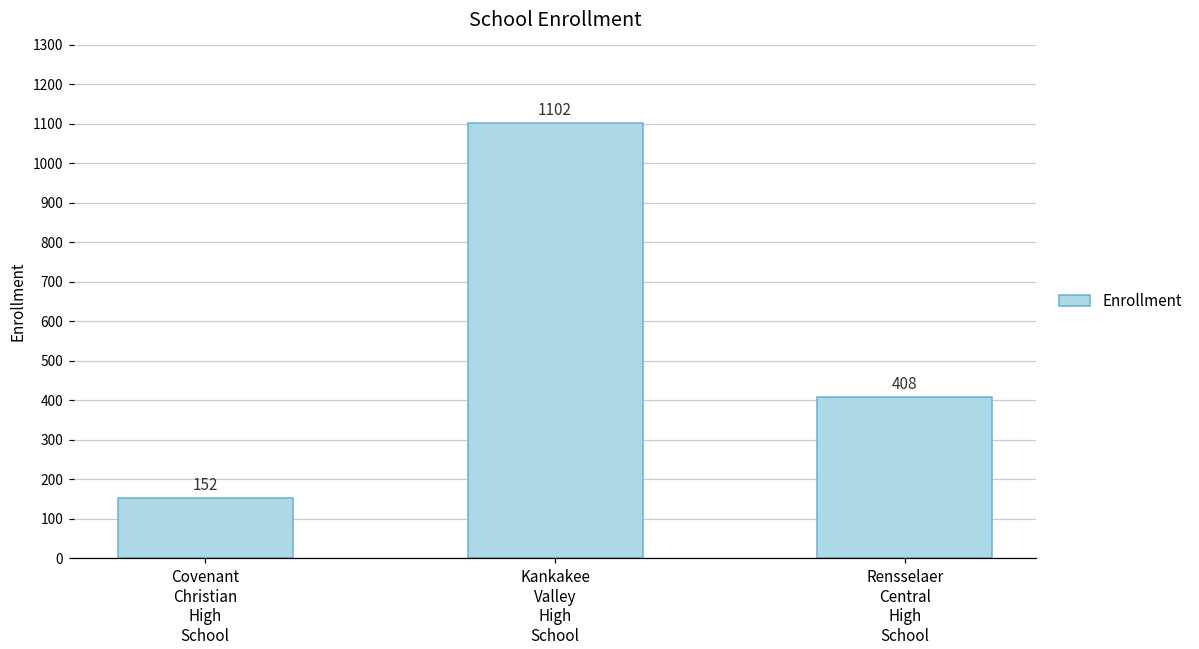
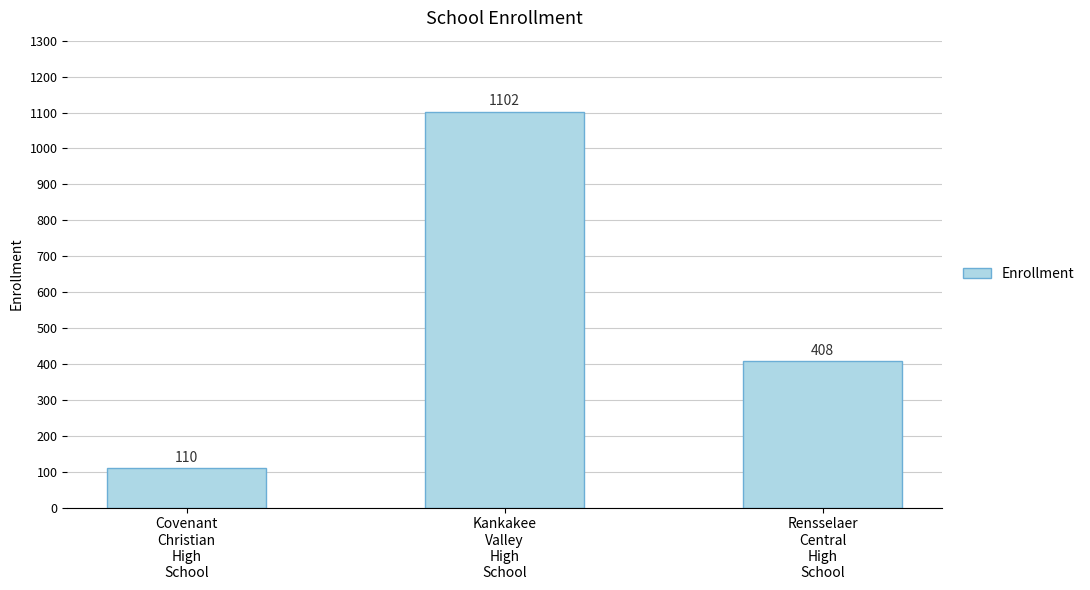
Covenant Christian High School: 152 -> 110
